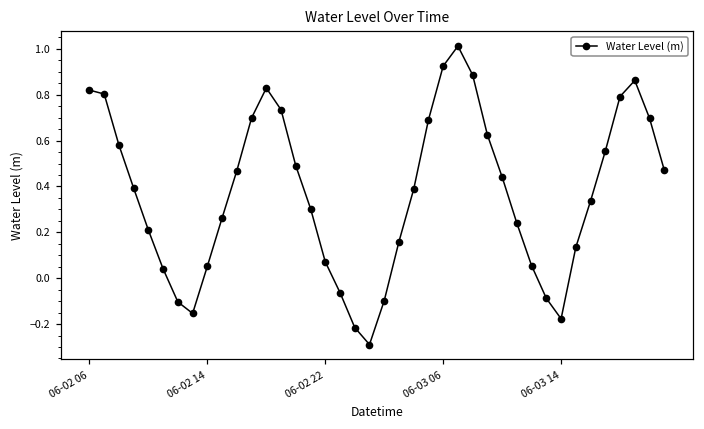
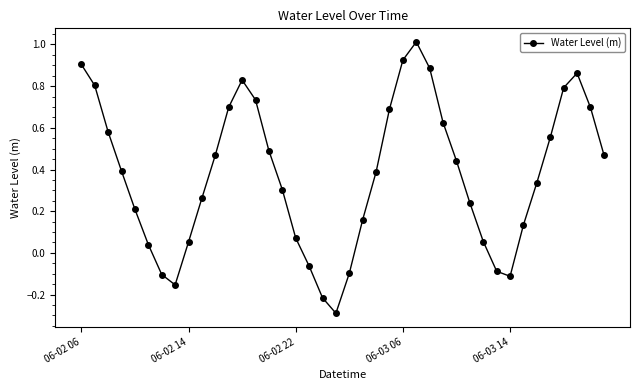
06-02 06: 0.82 -> 0.90
06-03 14: -0.18 -> -0.11
